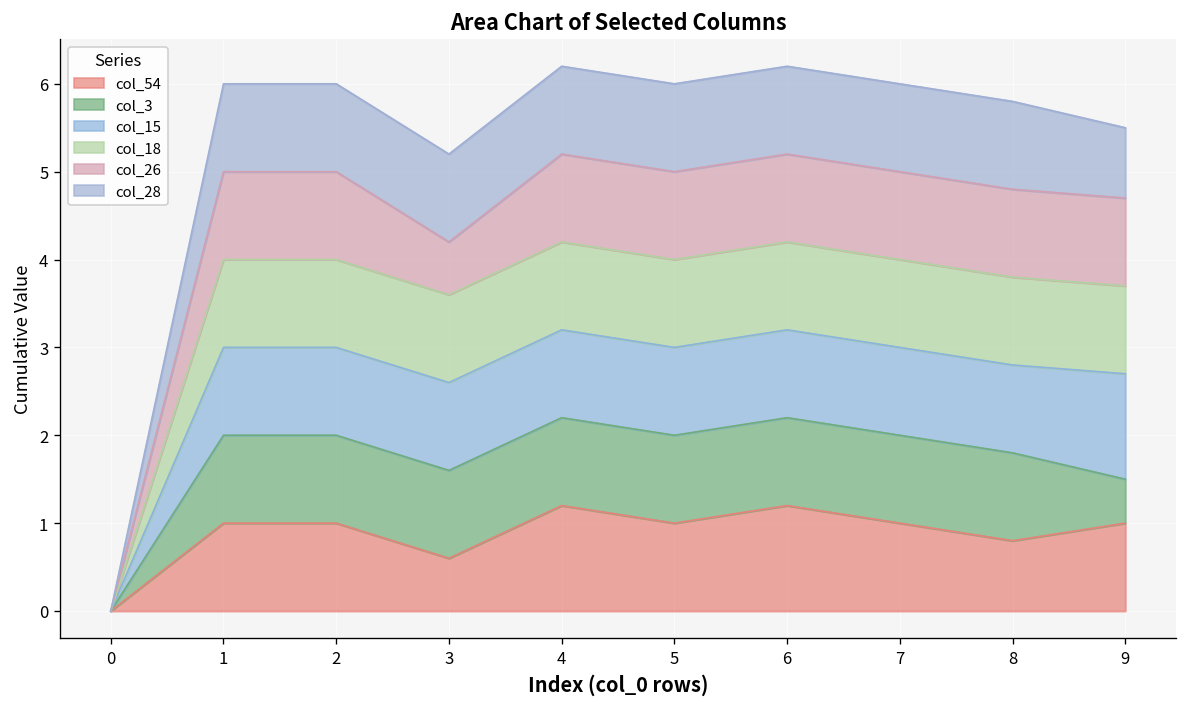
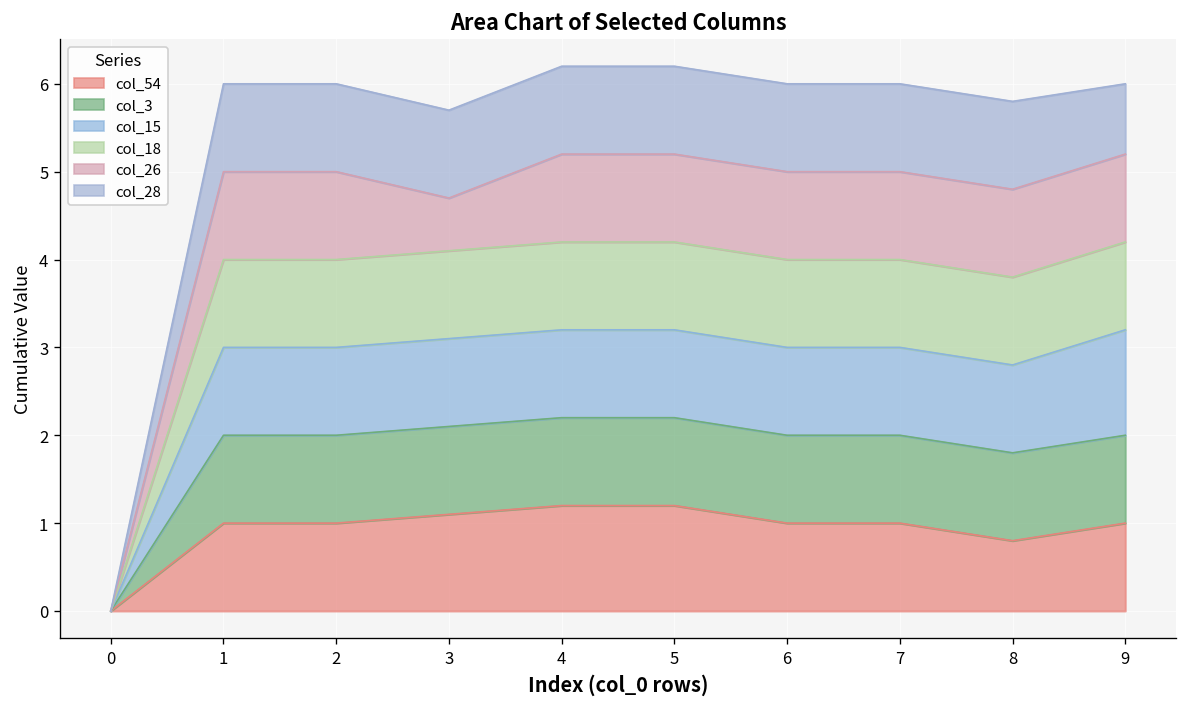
col_54, 3: 0.6 -> 1.1
col_54, 5: 1.0 -> 1.2
col_54, 6: 1.2 -> 1.0
col_3, 9: 0.5 -> 1.0
